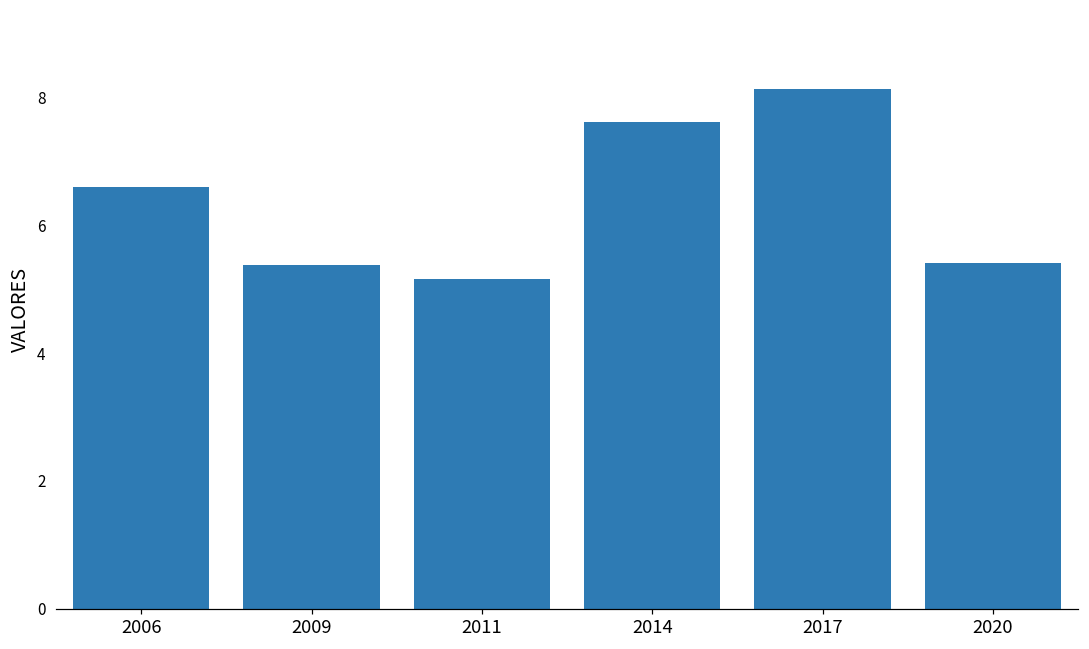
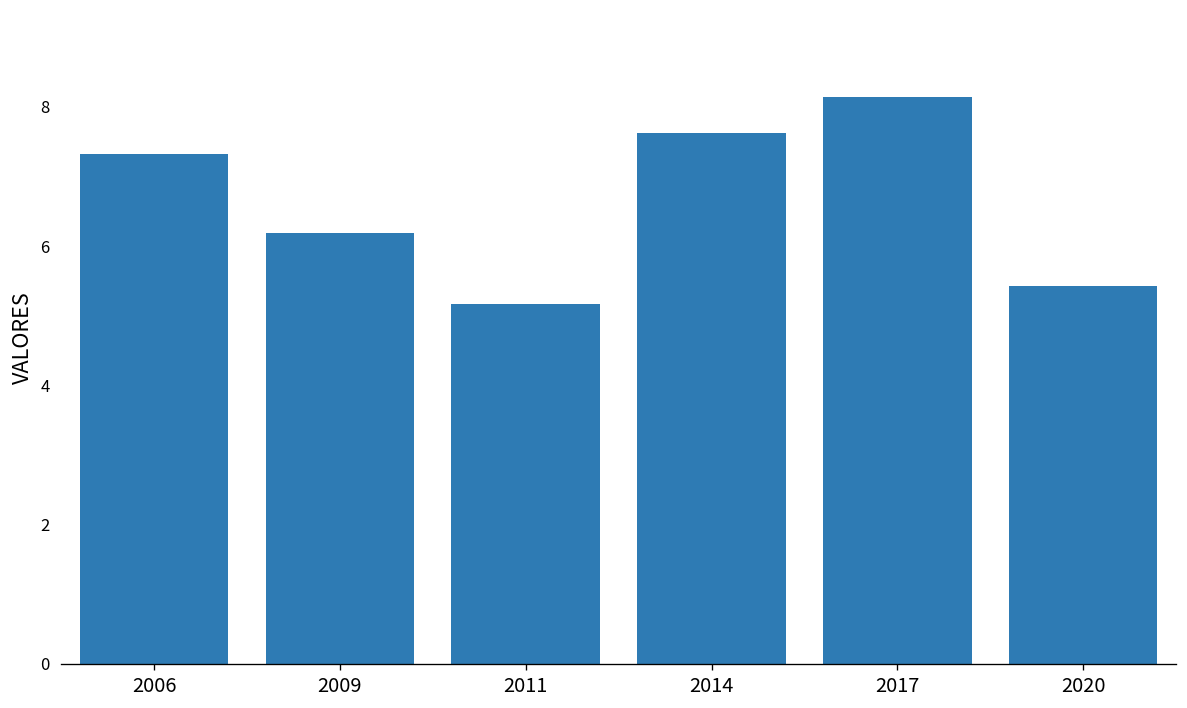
2006: 6.6 -> 7.3
2009: 5.4 -> 6.2
